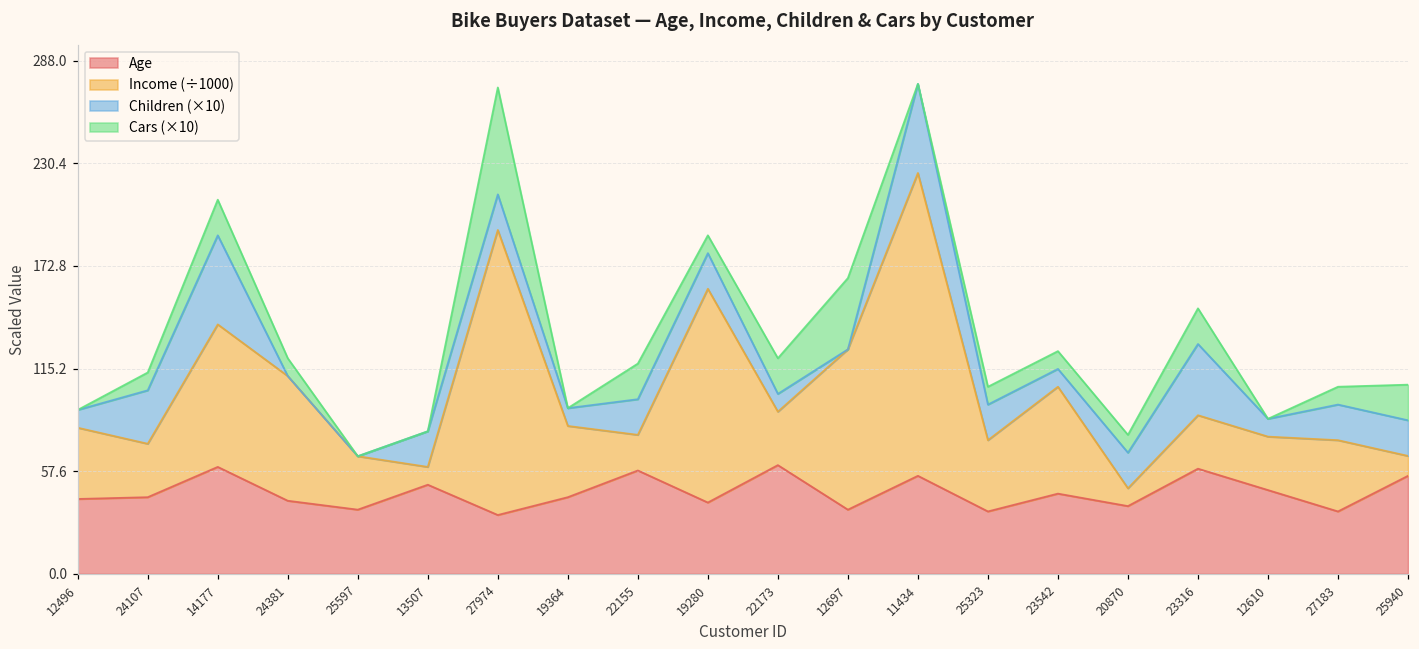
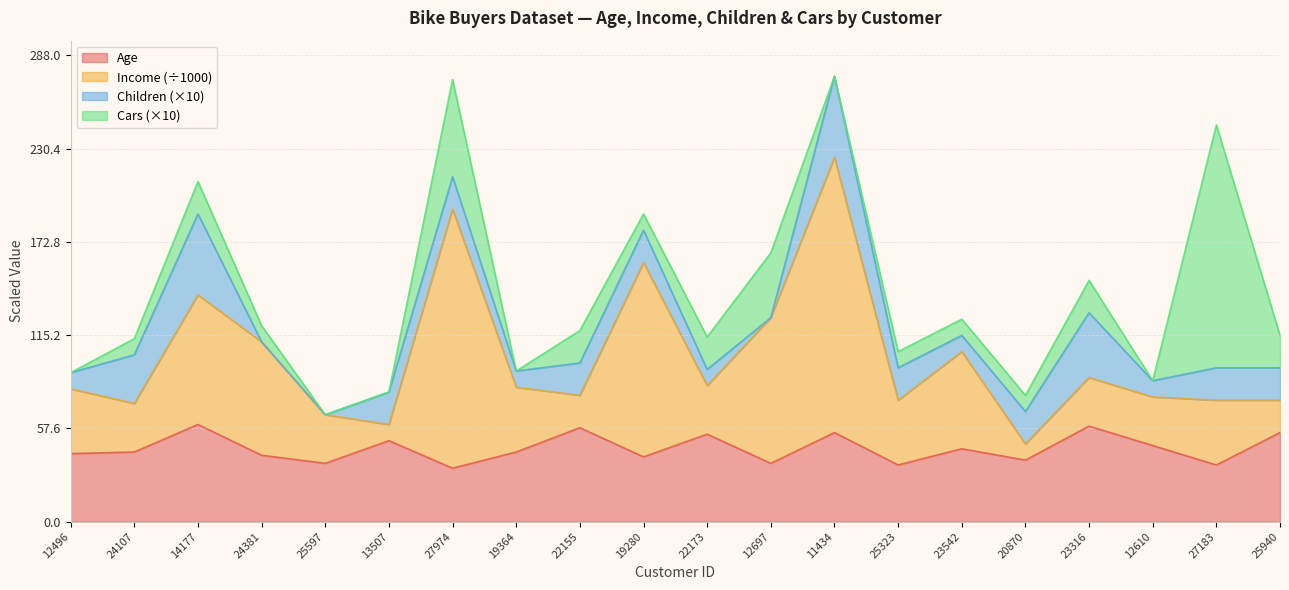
Age, 22173: 61 -> 54
Cars (×10), 27183: 10 -> 150
Income (÷1000), 25940: 11 -> 20
